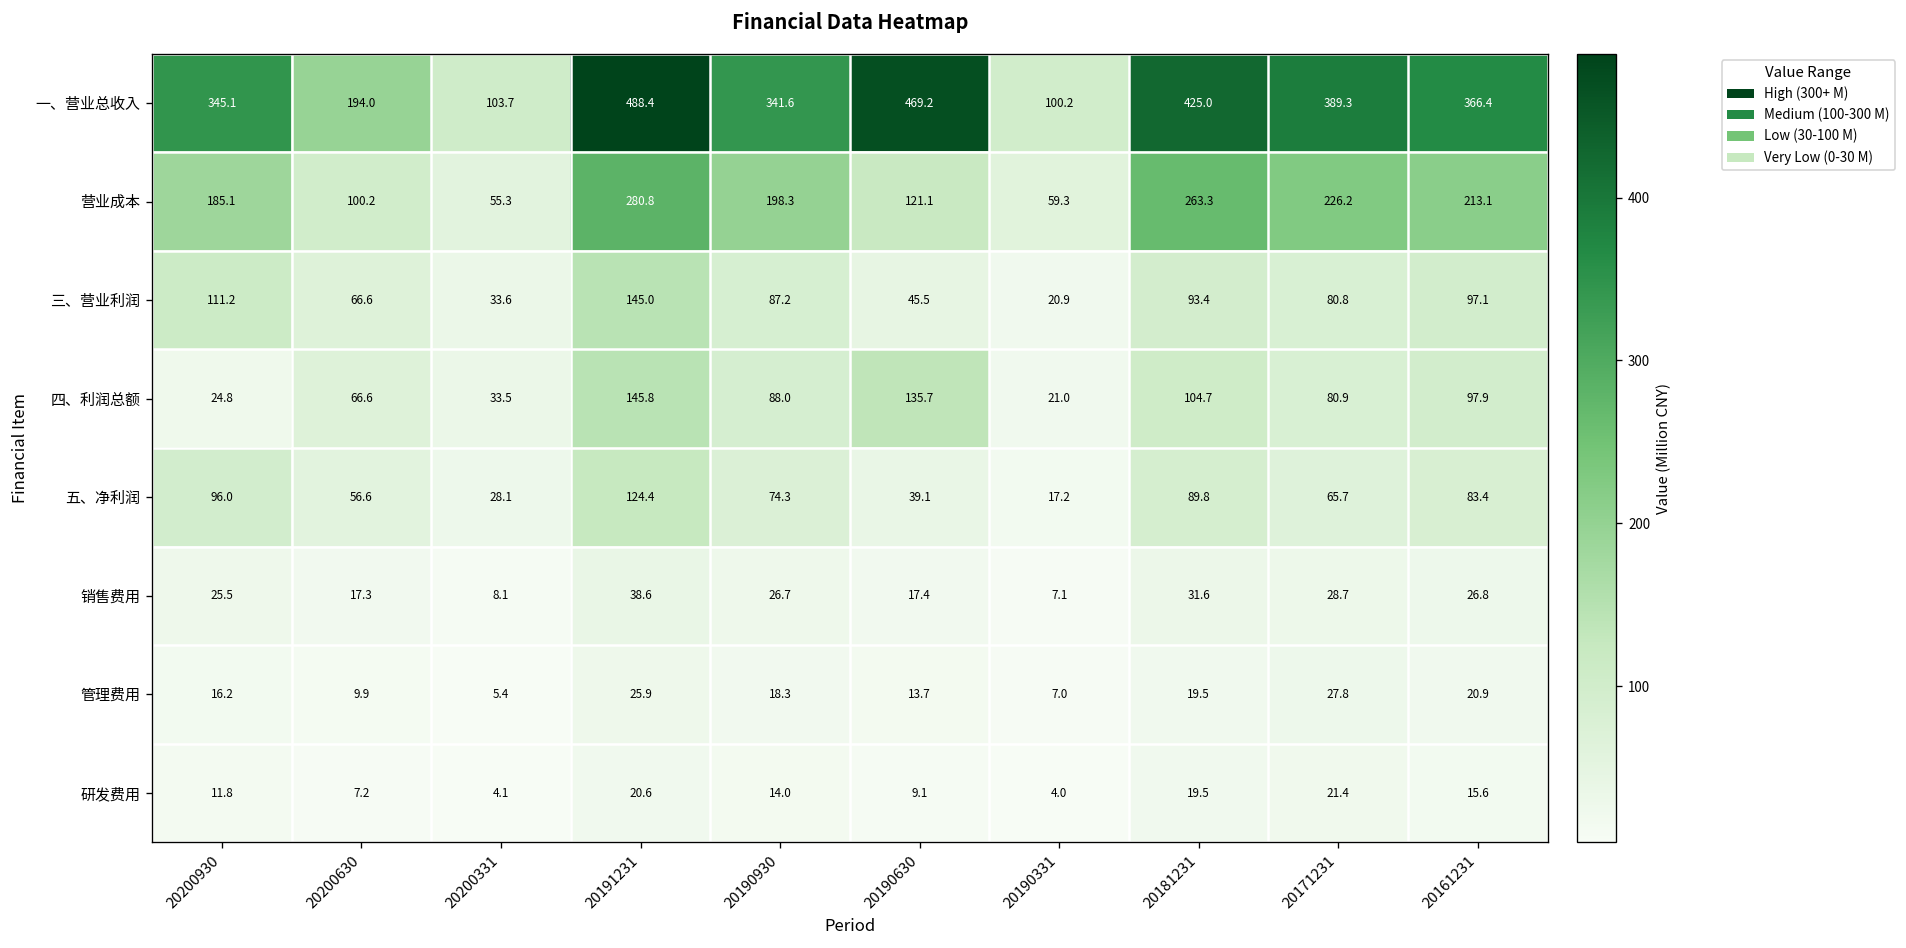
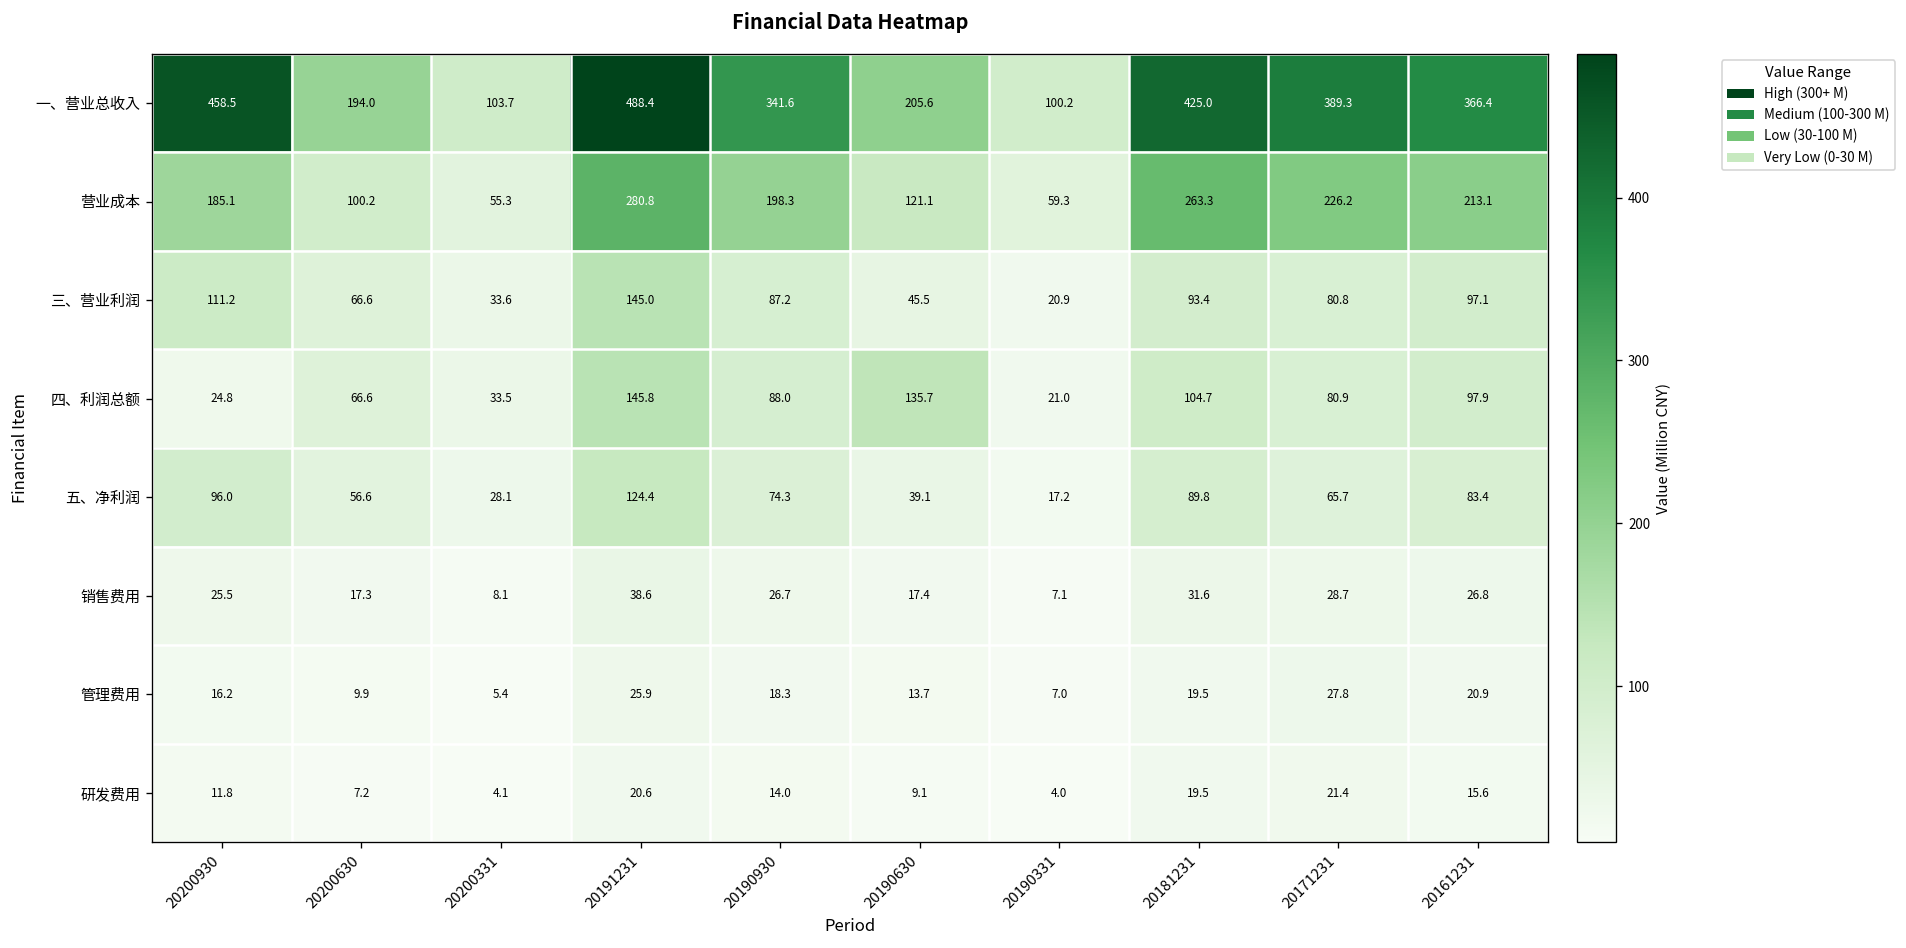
一、营业总收入, 20200930: 345.1 -> 458.5
一、营业总收入, 20190630: 469.2 -> 205.6
